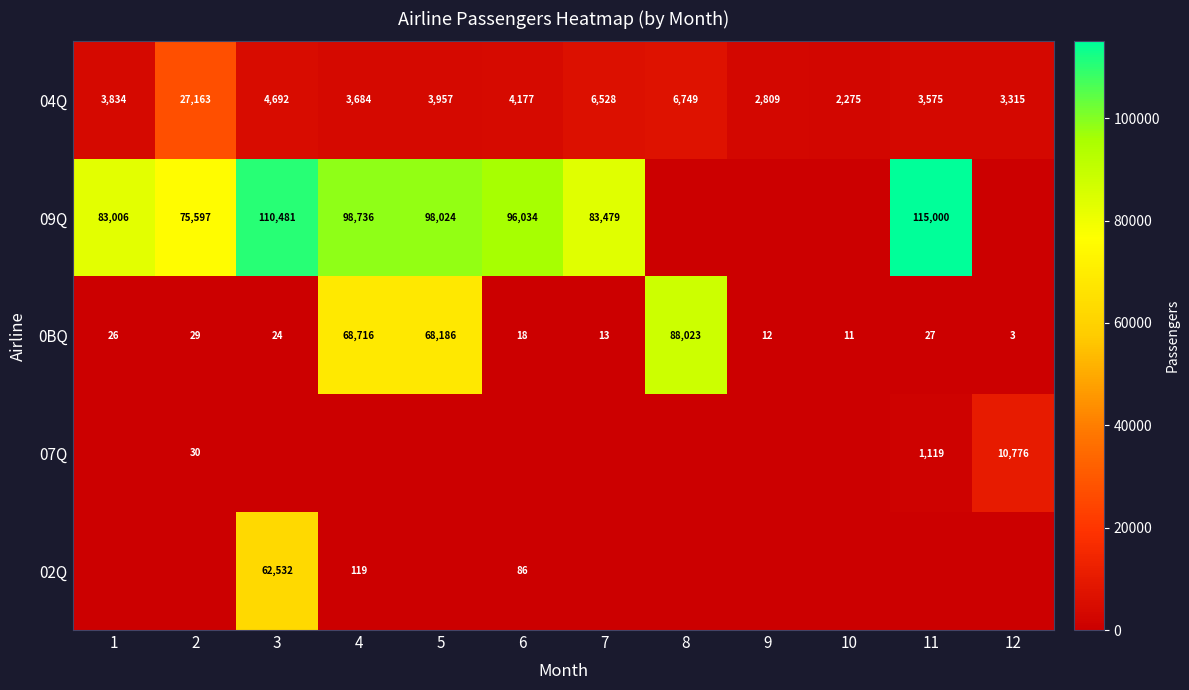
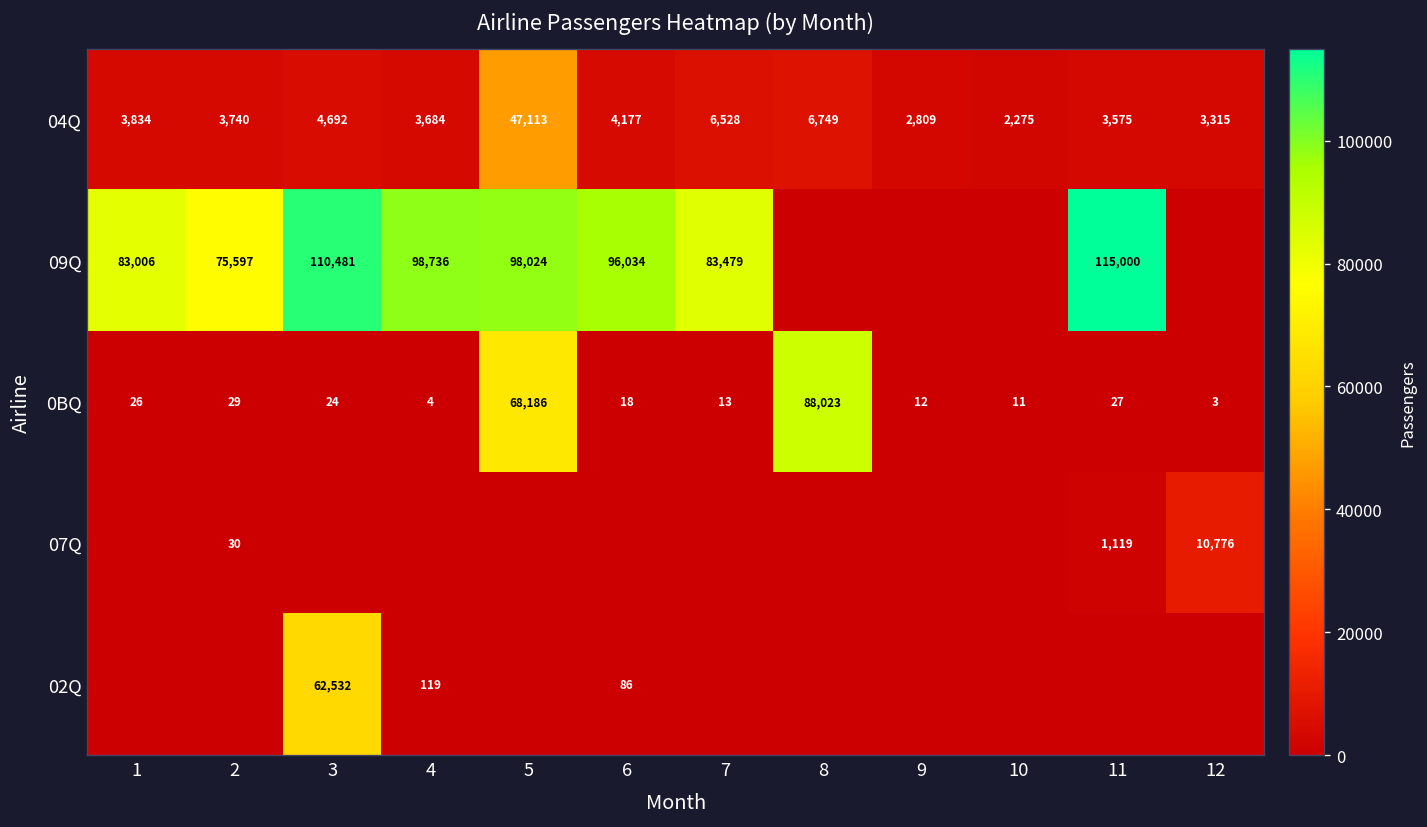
04Q, 2: 27,163 -> 3,740
04Q, 5: 3,957 -> 47,113
0BQ, 4: 68,716 -> 4
